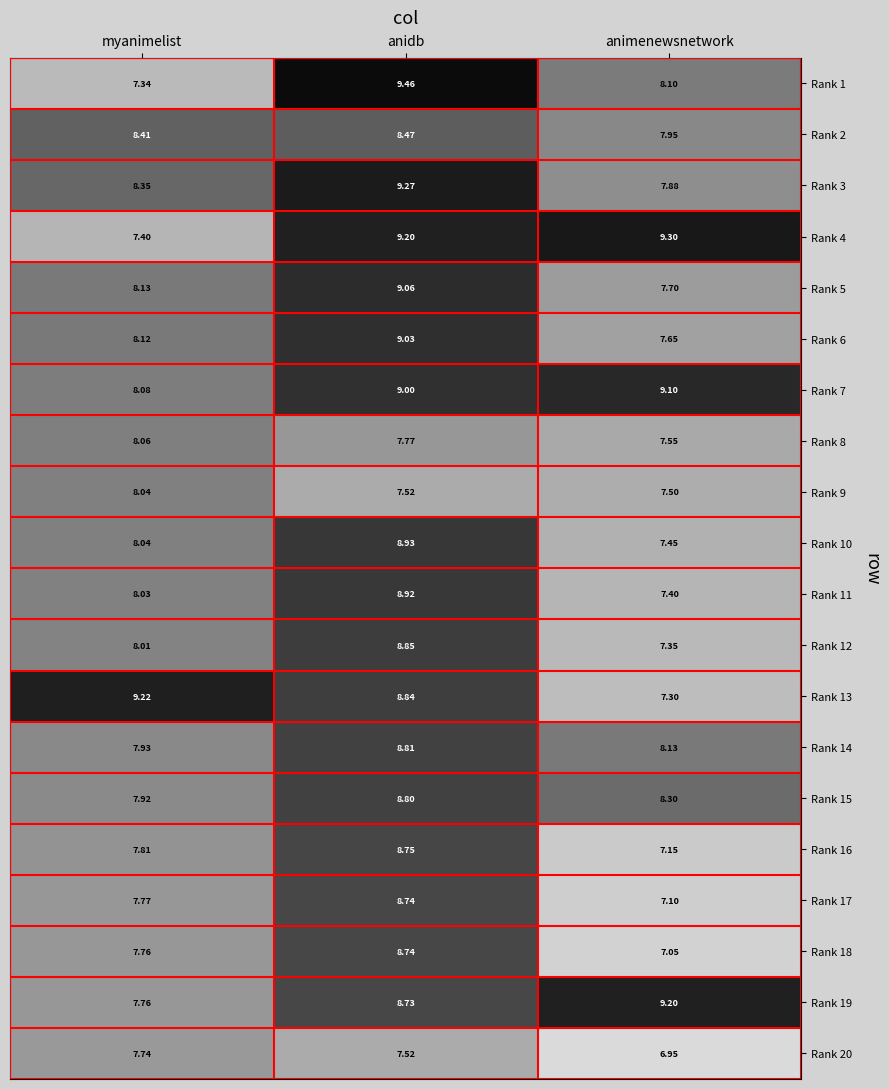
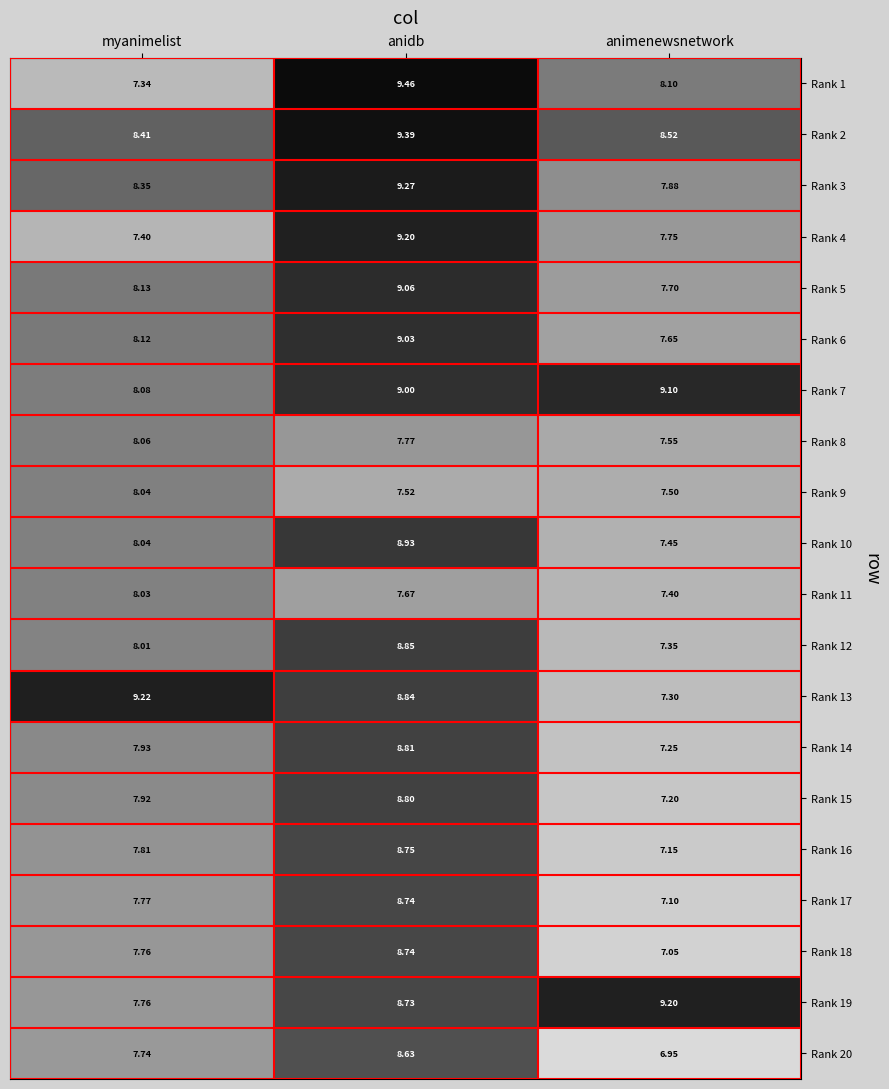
Rank 2, anidb: 8.47 -> 9.39
Rank 2, animenewsnetwork: 7.95 -> 8.52
Rank 4, animenewsnetwork: 9.30 -> 7.75
Rank 11, anidb: 8.92 -> 7.67
Rank 14, animenewsnetwork: 8.13 -> 7.25
Rank 15, animenewsnetwork: 8.30 -> 7.20
Rank 20, anidb: 7.52 -> 8.63
